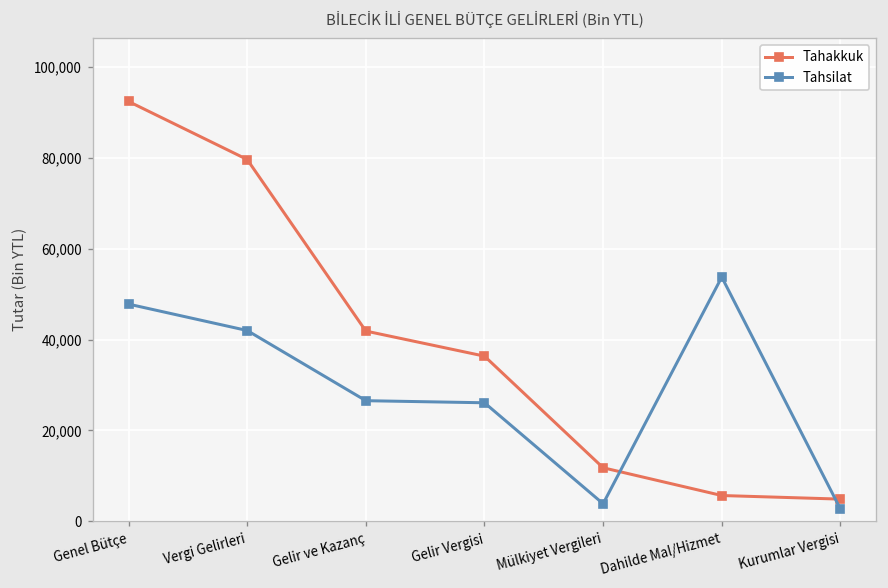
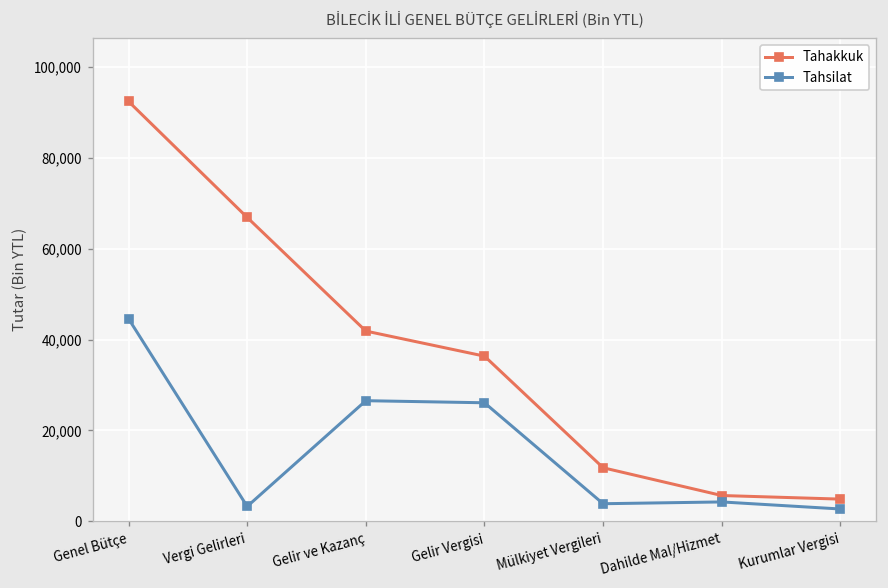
Tahsilat, Genel Bütçe: 48,000 -> 45,000
Tahakkuk, Vergi Gelirleri: 80,000 -> 67,000
Tahsilat, Vergi Gelirleri: 42,000 -> 3,000
Tahsilat, Dahilde Mal/Hizmet: 54,000 -> 4,000
